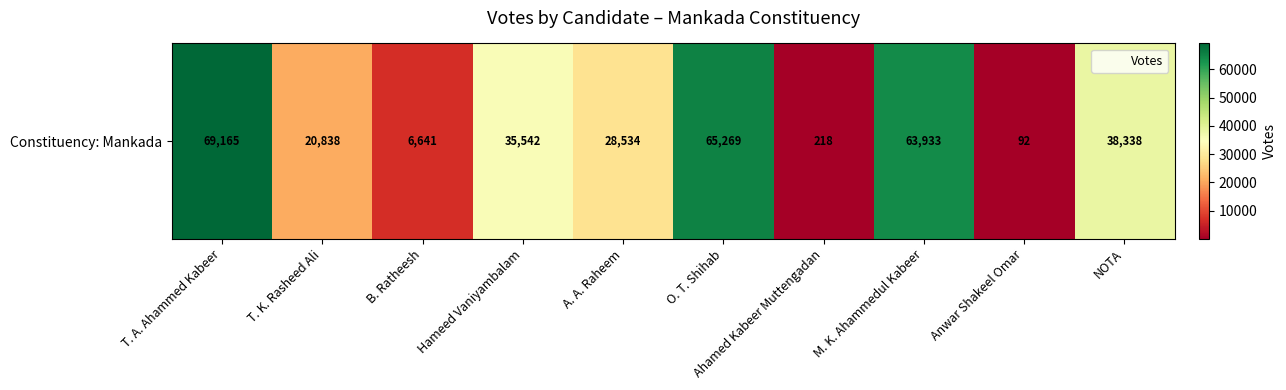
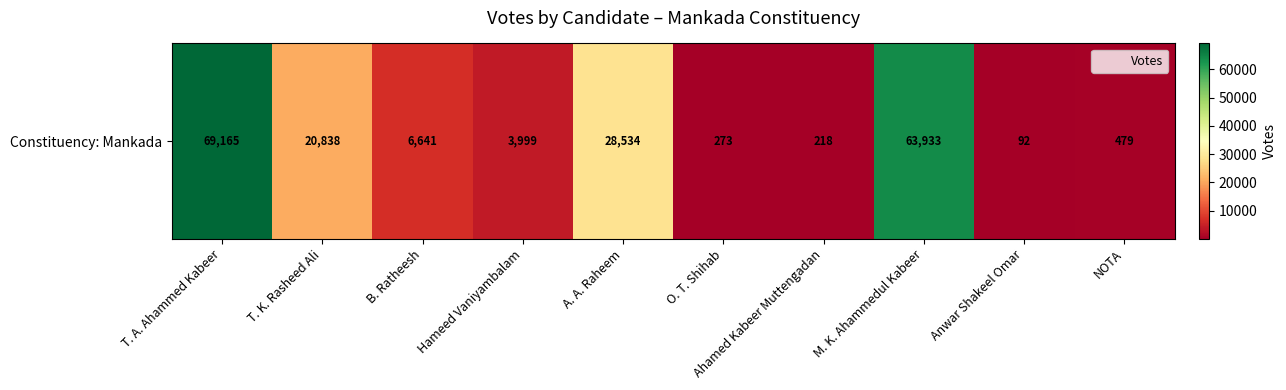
Constituency: Mankada, Hameed Vaniyambalam: 35,542 -> 3,999
Constituency: Mankada, O. T. Shihab: 65,269 -> 273
Constituency: Mankada, NOTA: 38,338 -> 479
